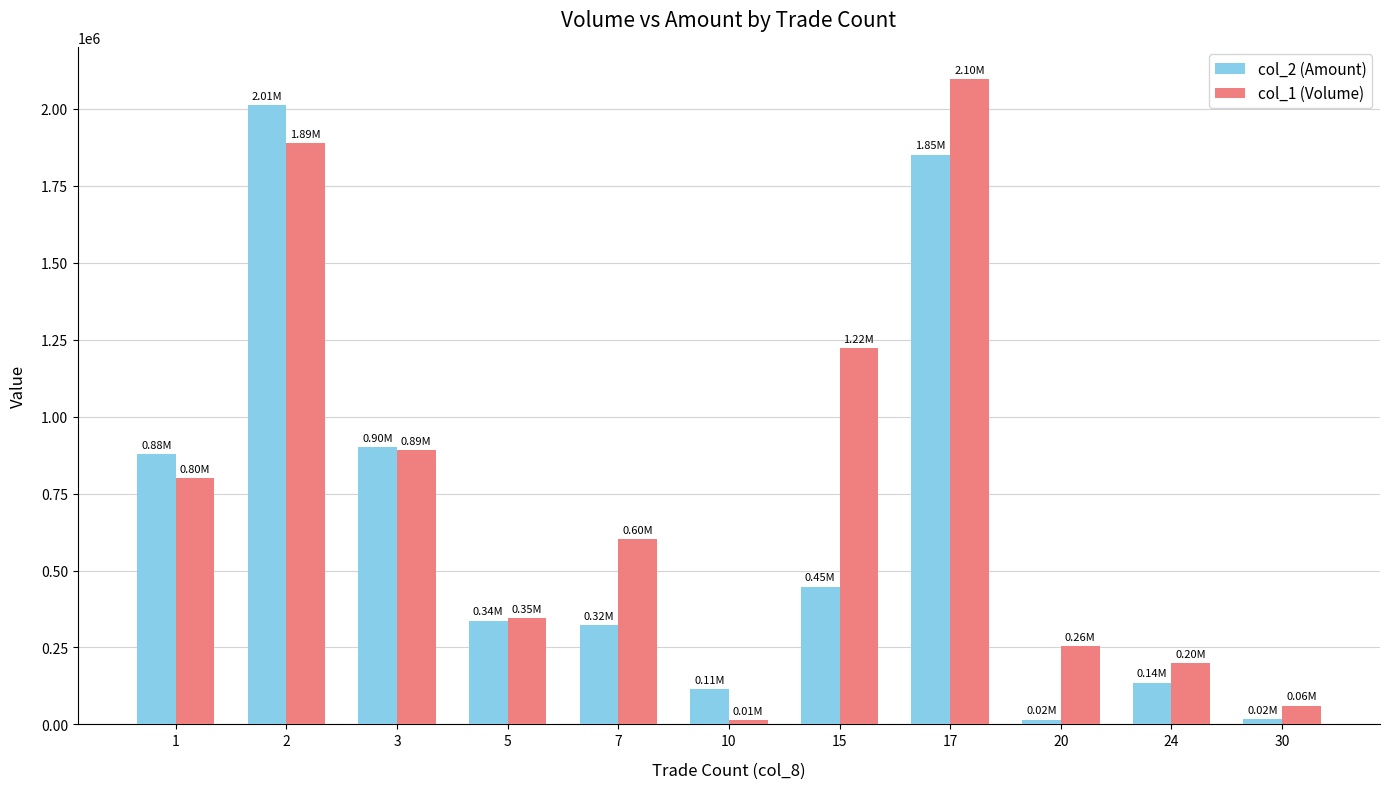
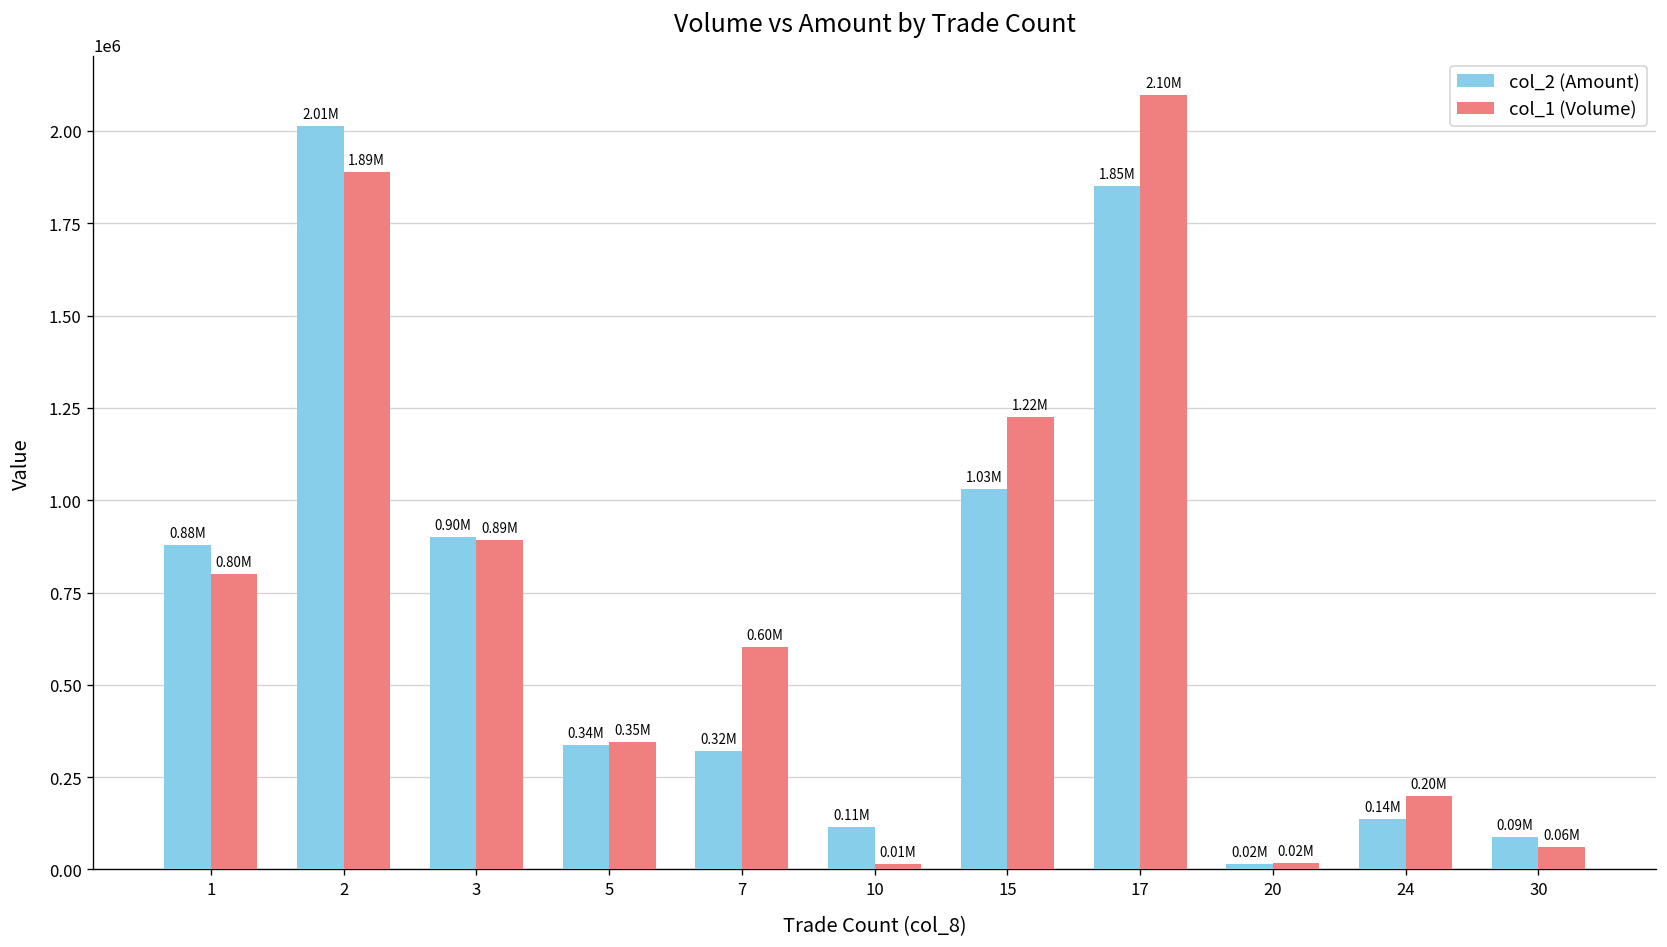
col_2 (Amount), 15: 0.45M -> 1.03M
col_1 (Volume), 20: 0.26M -> 0.02M
col_2 (Amount), 30: 0.02M -> 0.09M
